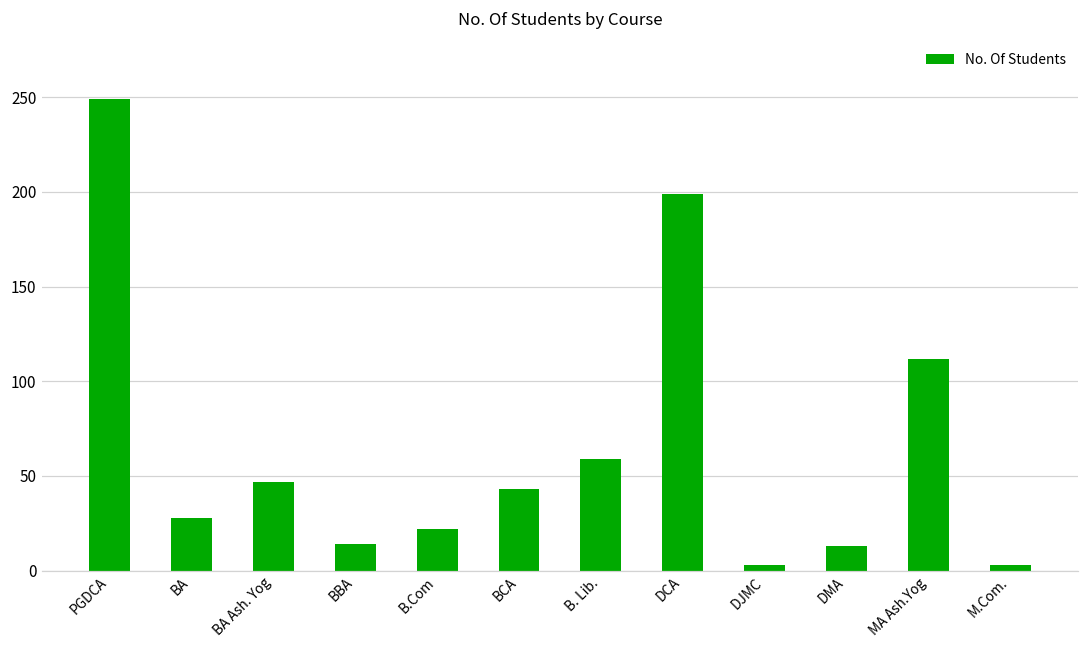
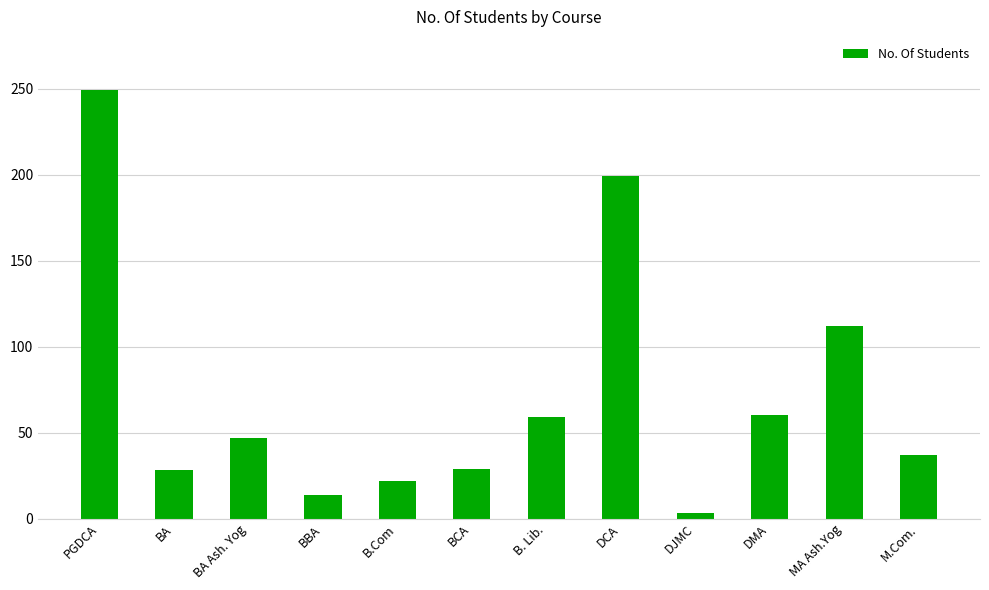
BCA: 43 -> 29
DMA: 13 -> 60
M.Com.: 3 -> 37
